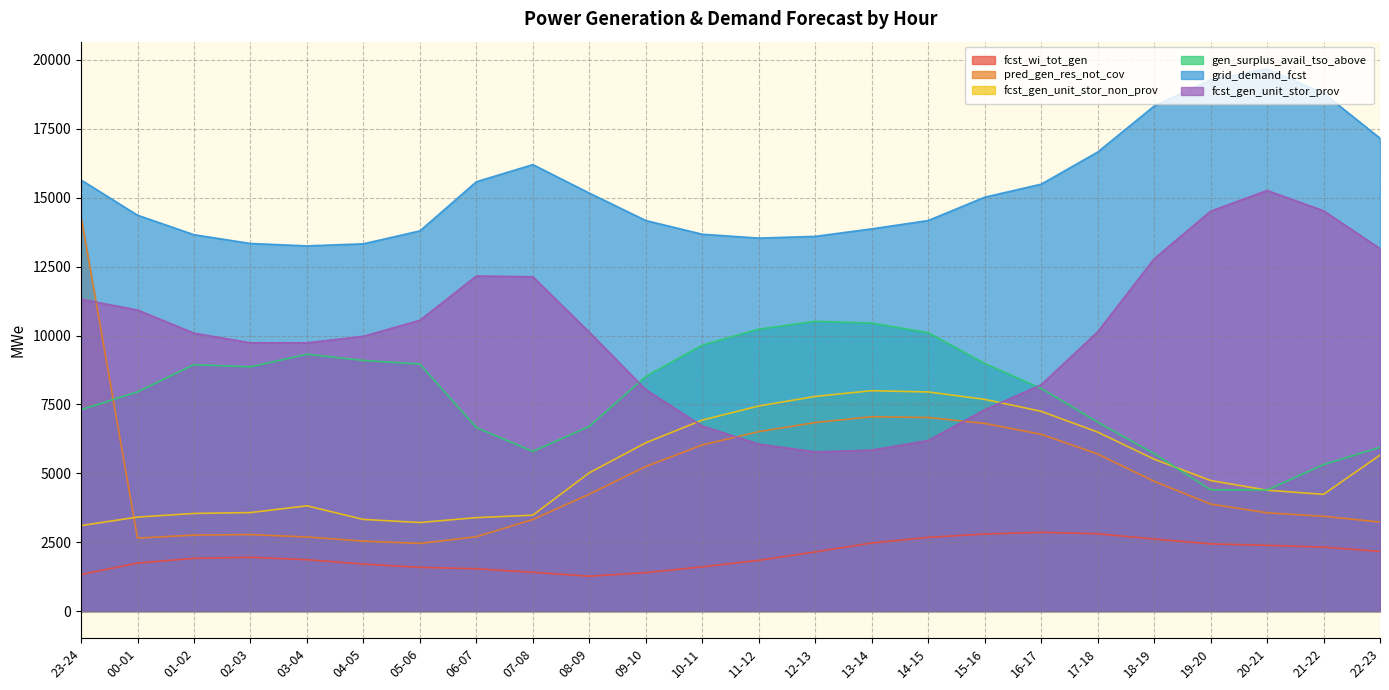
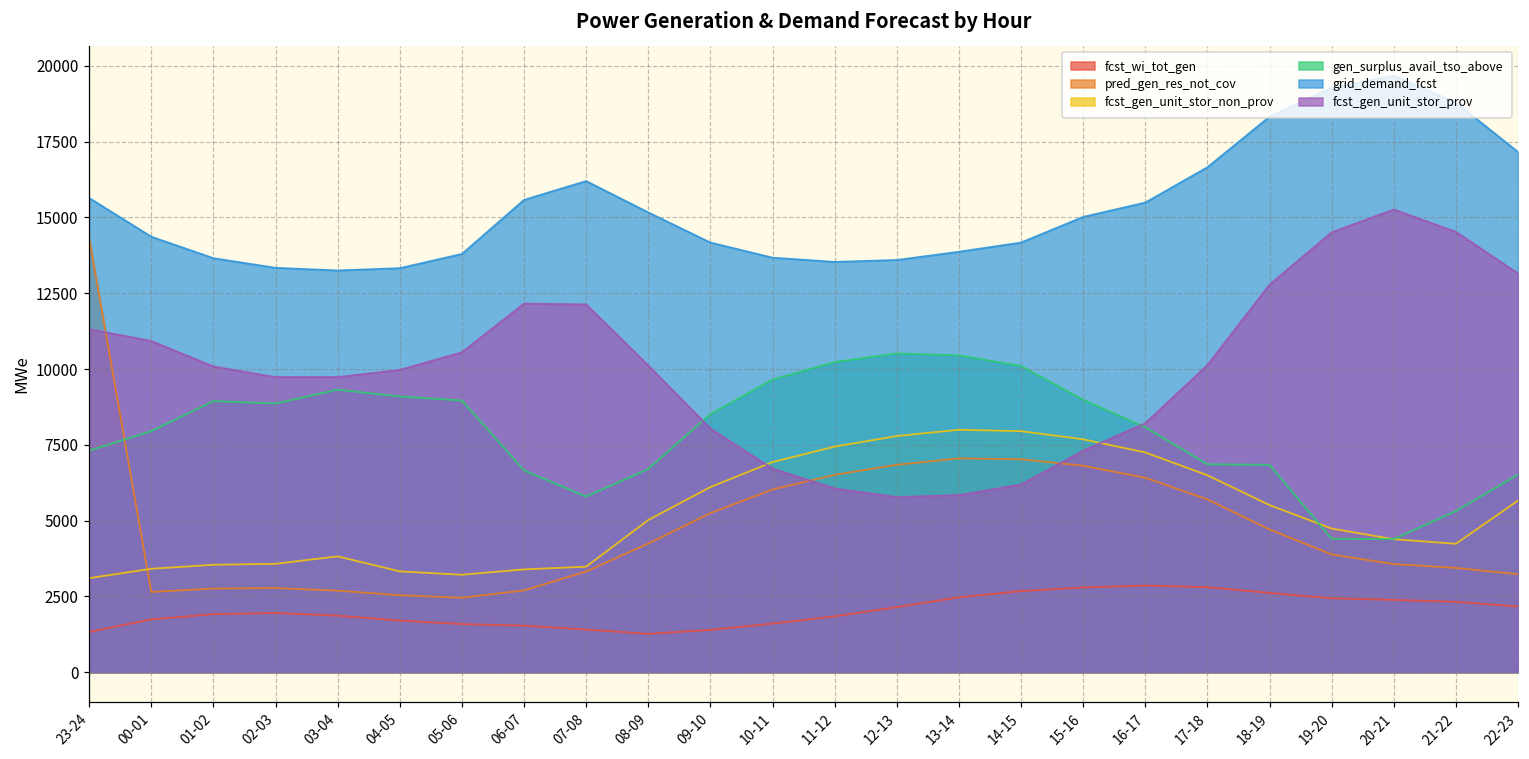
gen_surplus_avail_tso_above, 18-19: 5700 -> 6800
gen_surplus_avail_tso_above, 22-23: 5900 -> 6500
